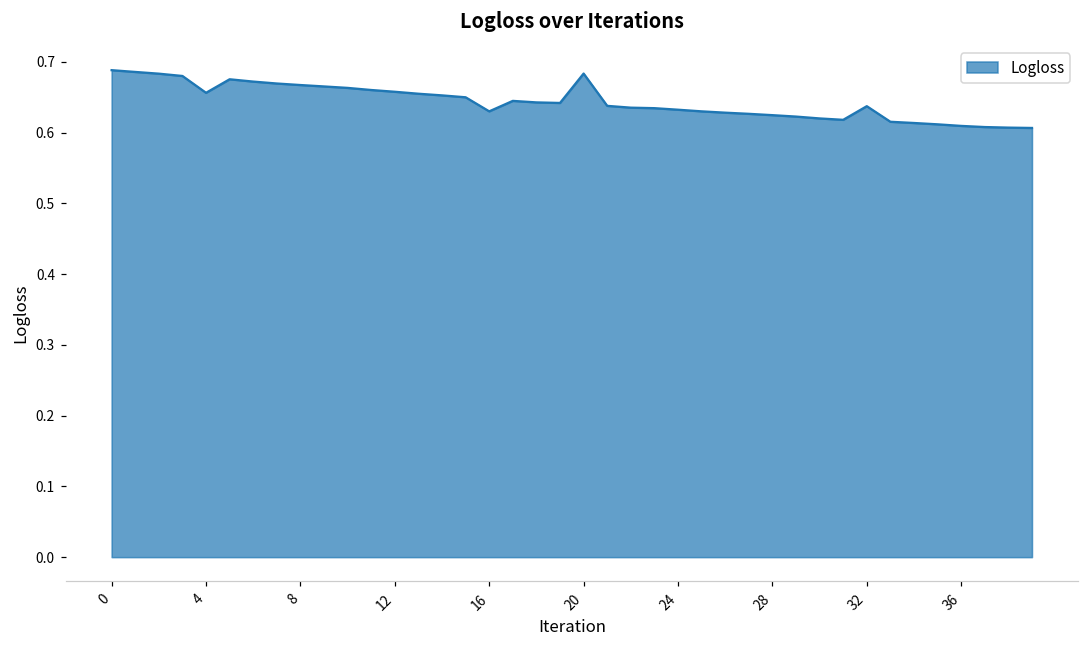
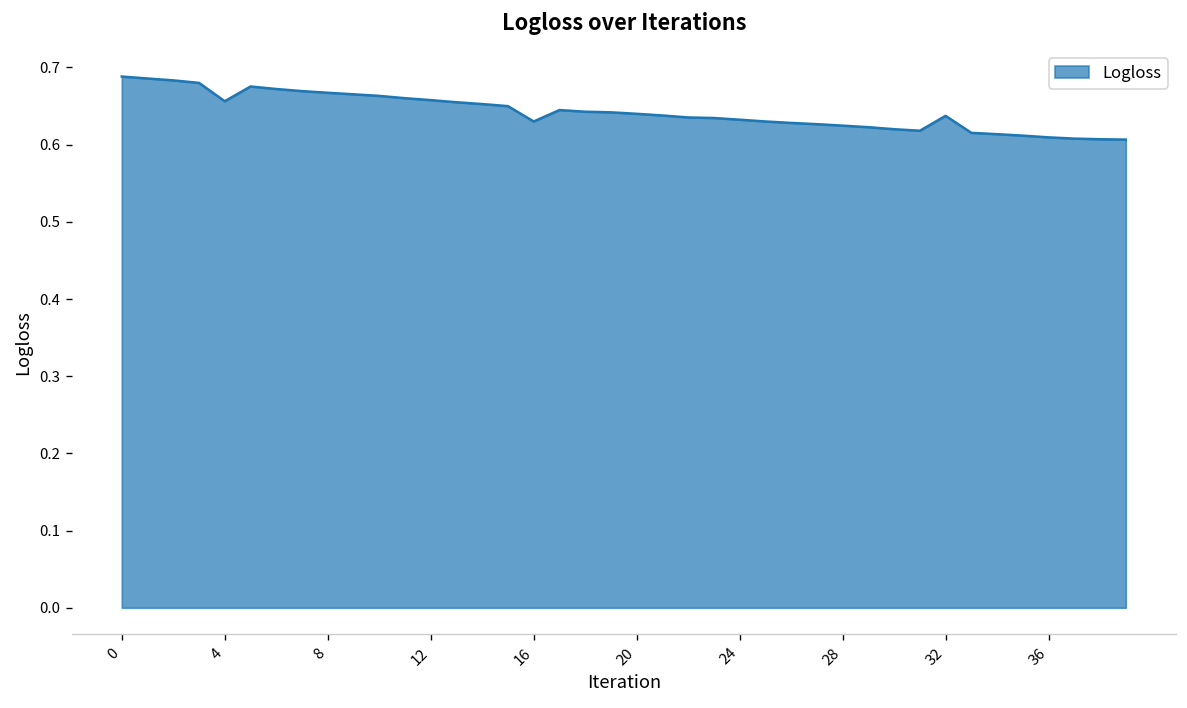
20: 0.68 -> 0.64
